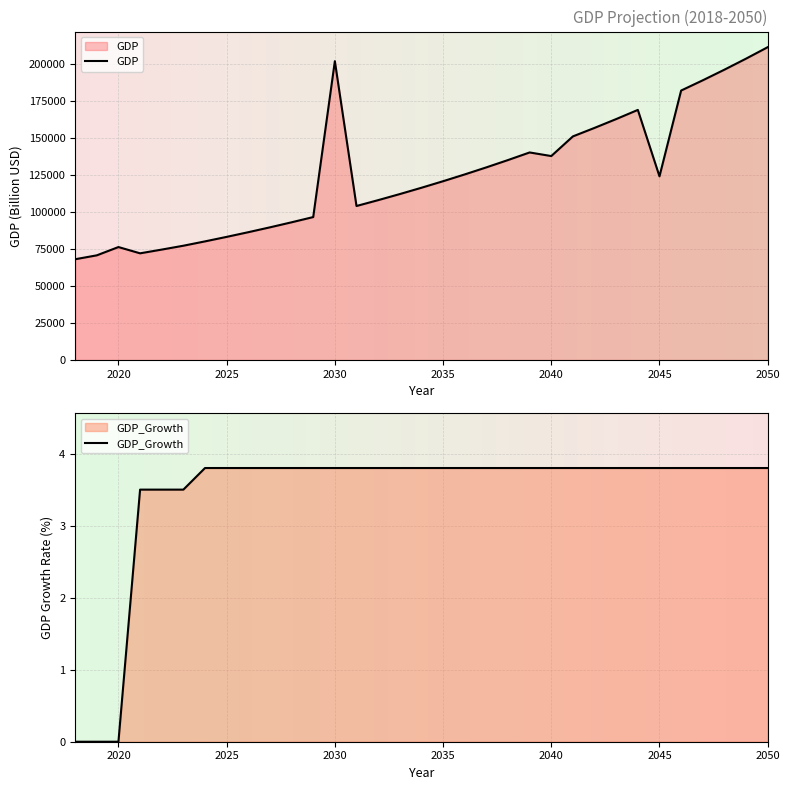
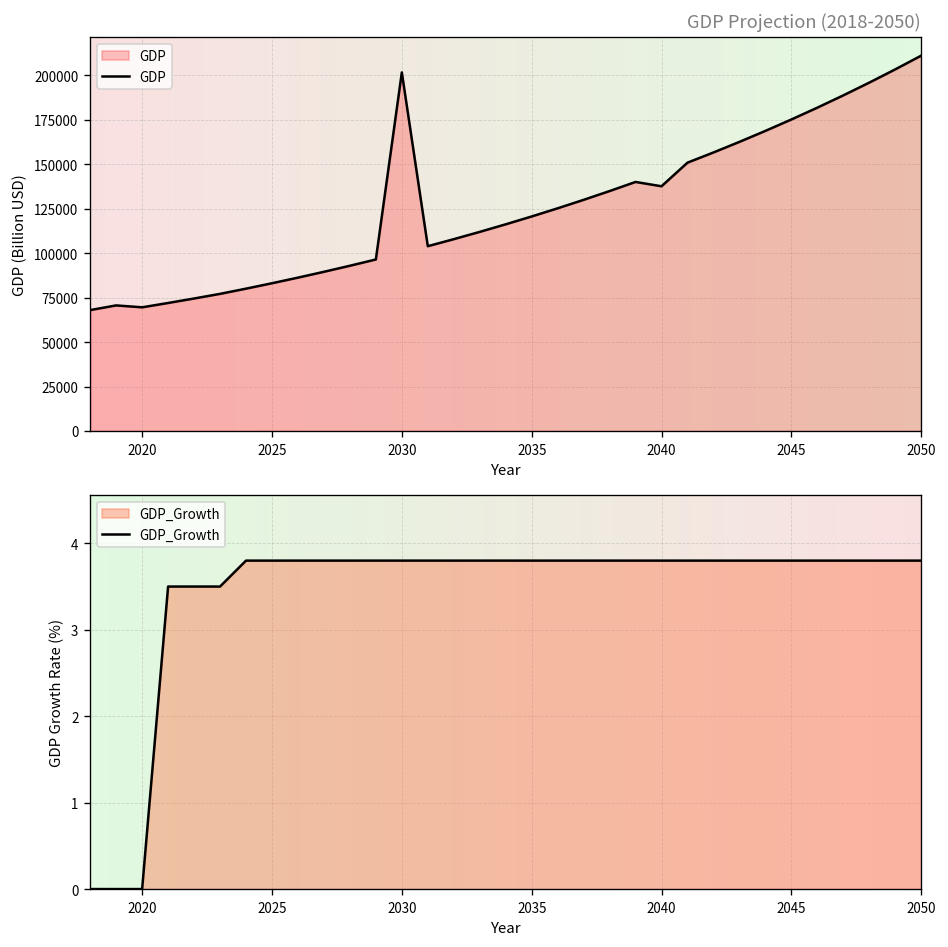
GDP Projection (2018-2050), 2020: 76000 -> 70000
GDP Projection (2018-2050), 2045: 124000 -> 175000
